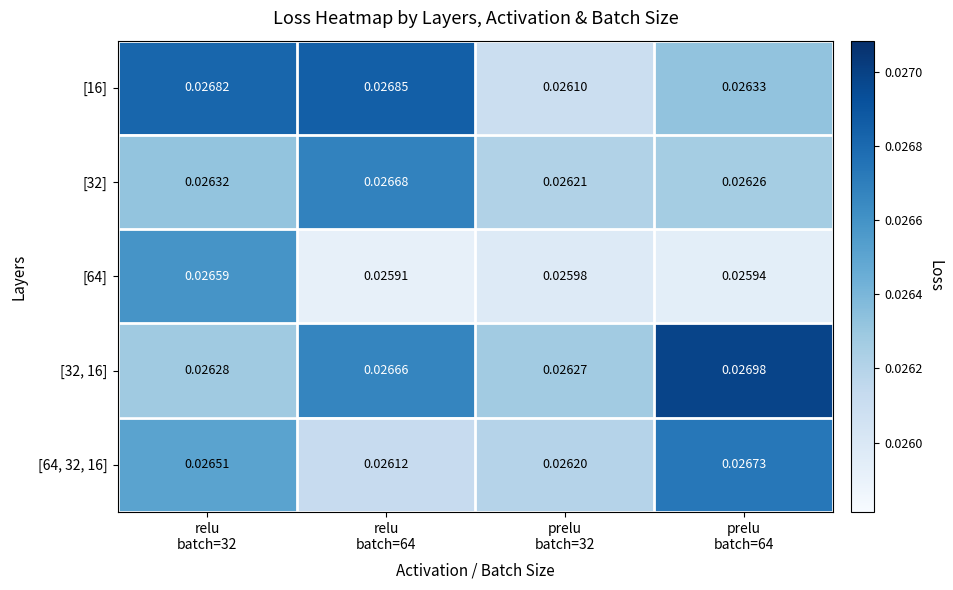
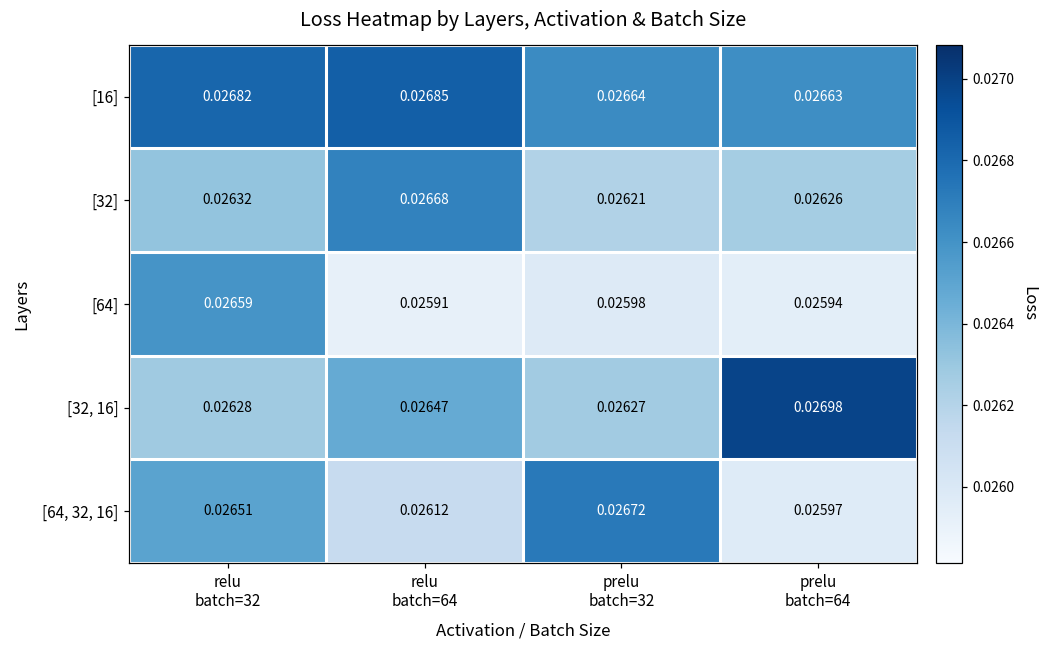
[16], prelu batch=32: 0.02610 -> 0.02664
[16], prelu batch=64: 0.02633 -> 0.02663
[32, 16], relu batch=64: 0.02666 -> 0.02647
[64, 32, 16], prelu batch=32: 0.02620 -> 0.02672
[64, 32, 16], prelu batch=64: 0.02673 -> 0.02597
